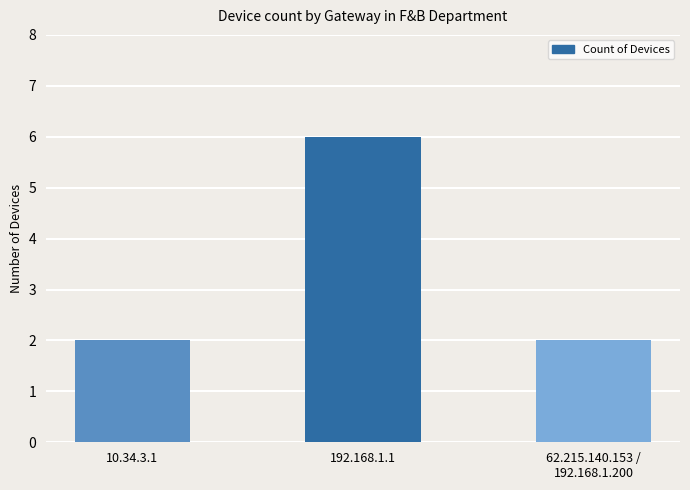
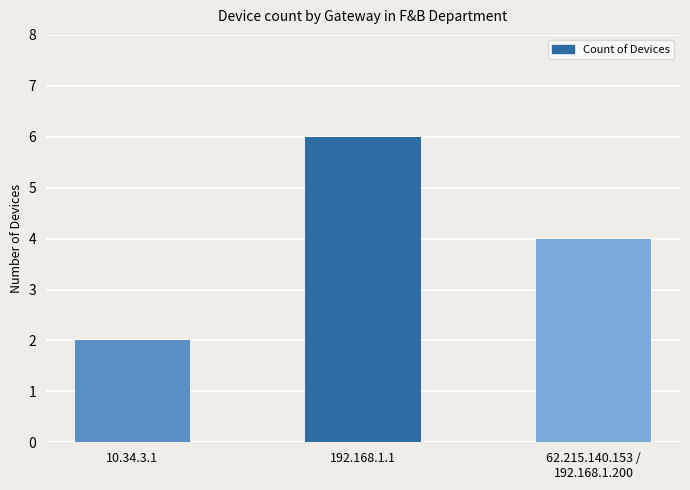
62.215.140.153 / 192.168.1.200: 2 -> 4
